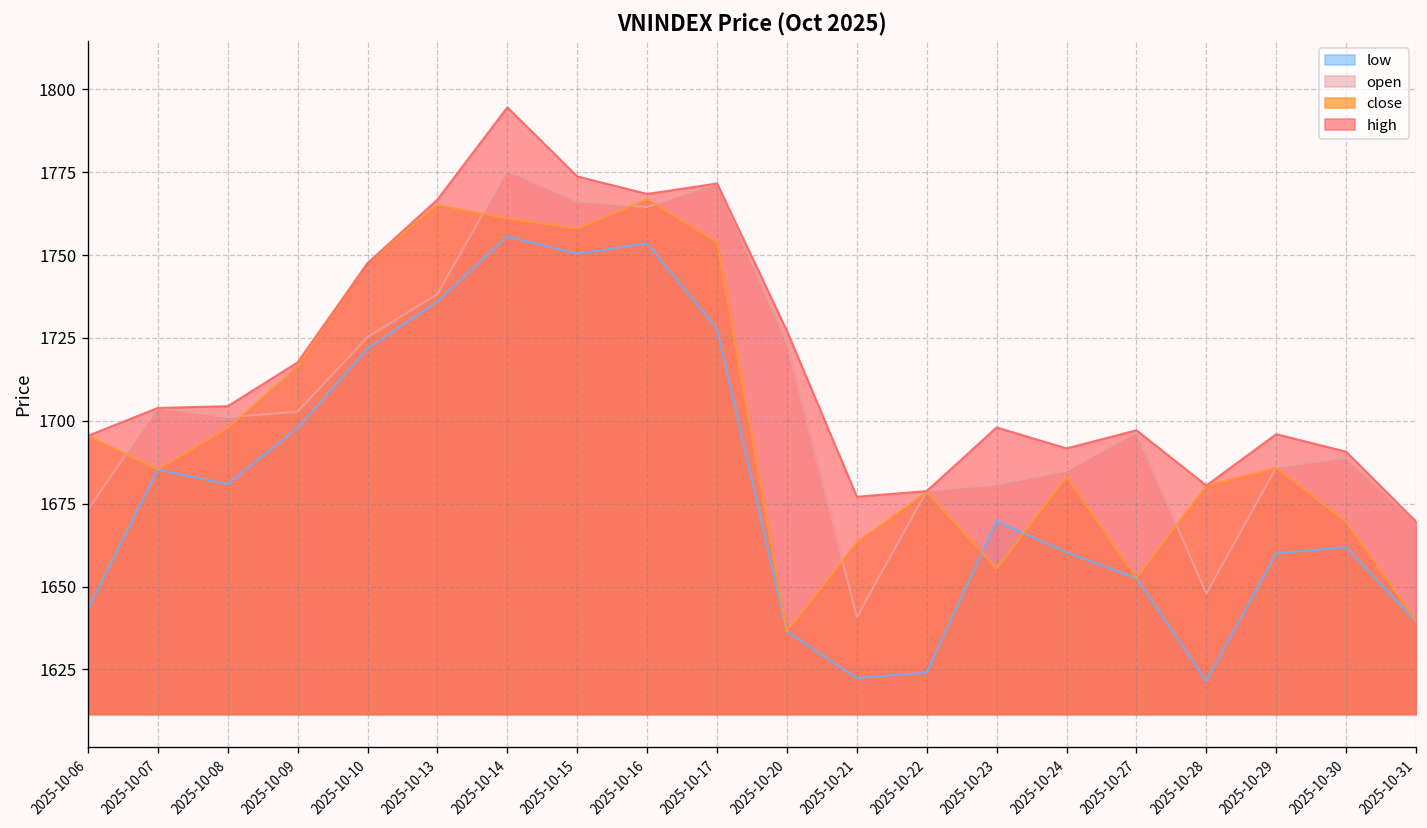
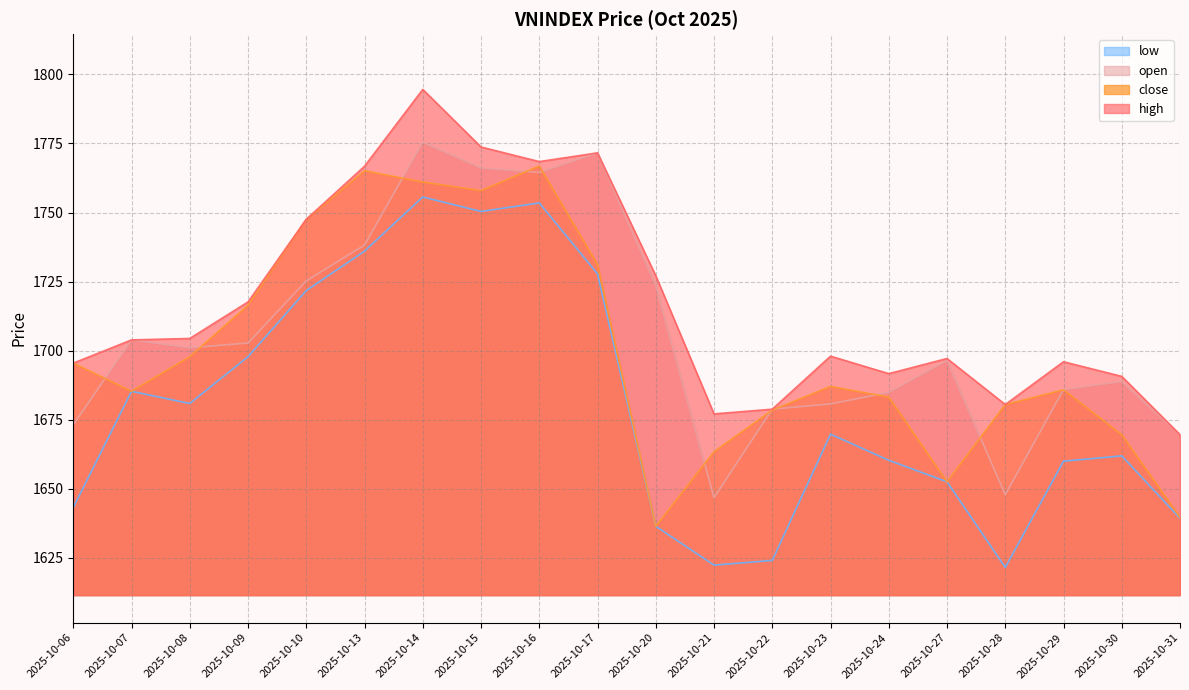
close, 2025-10-17: 1754 -> 1731
open, 2025-10-21: 1641 -> 1647
close, 2025-10-23: 1655 -> 1687
